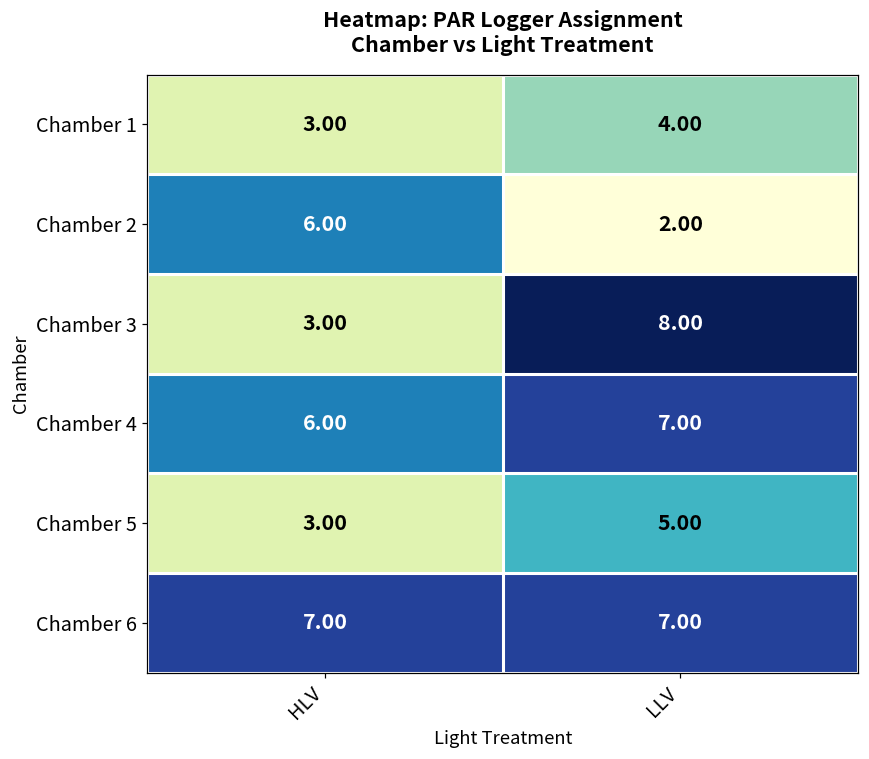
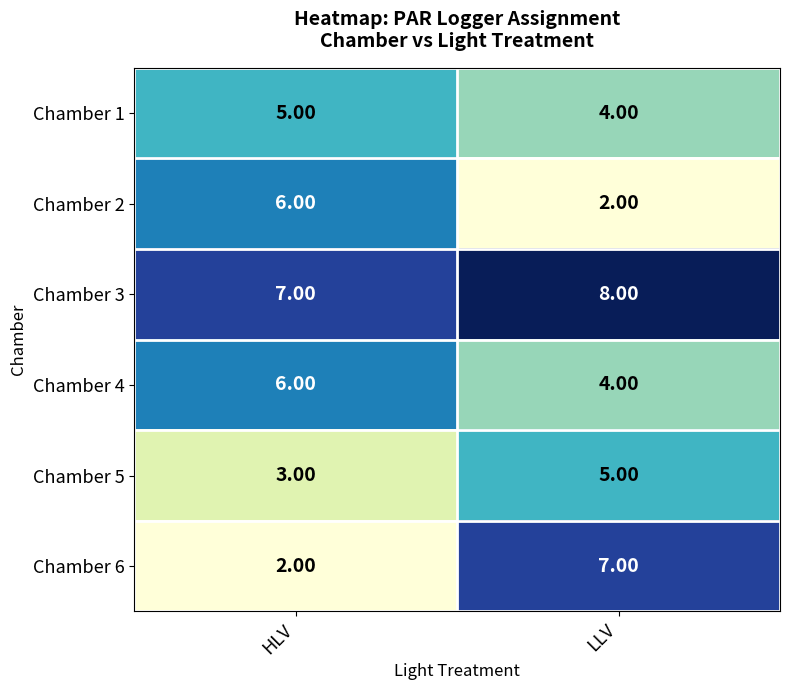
Chamber 1, HLV: 3.00 -> 5.00
Chamber 3, HLV: 3.00 -> 7.00
Chamber 4, LLV: 7.00 -> 4.00
Chamber 6, HLV: 7.00 -> 2.00
